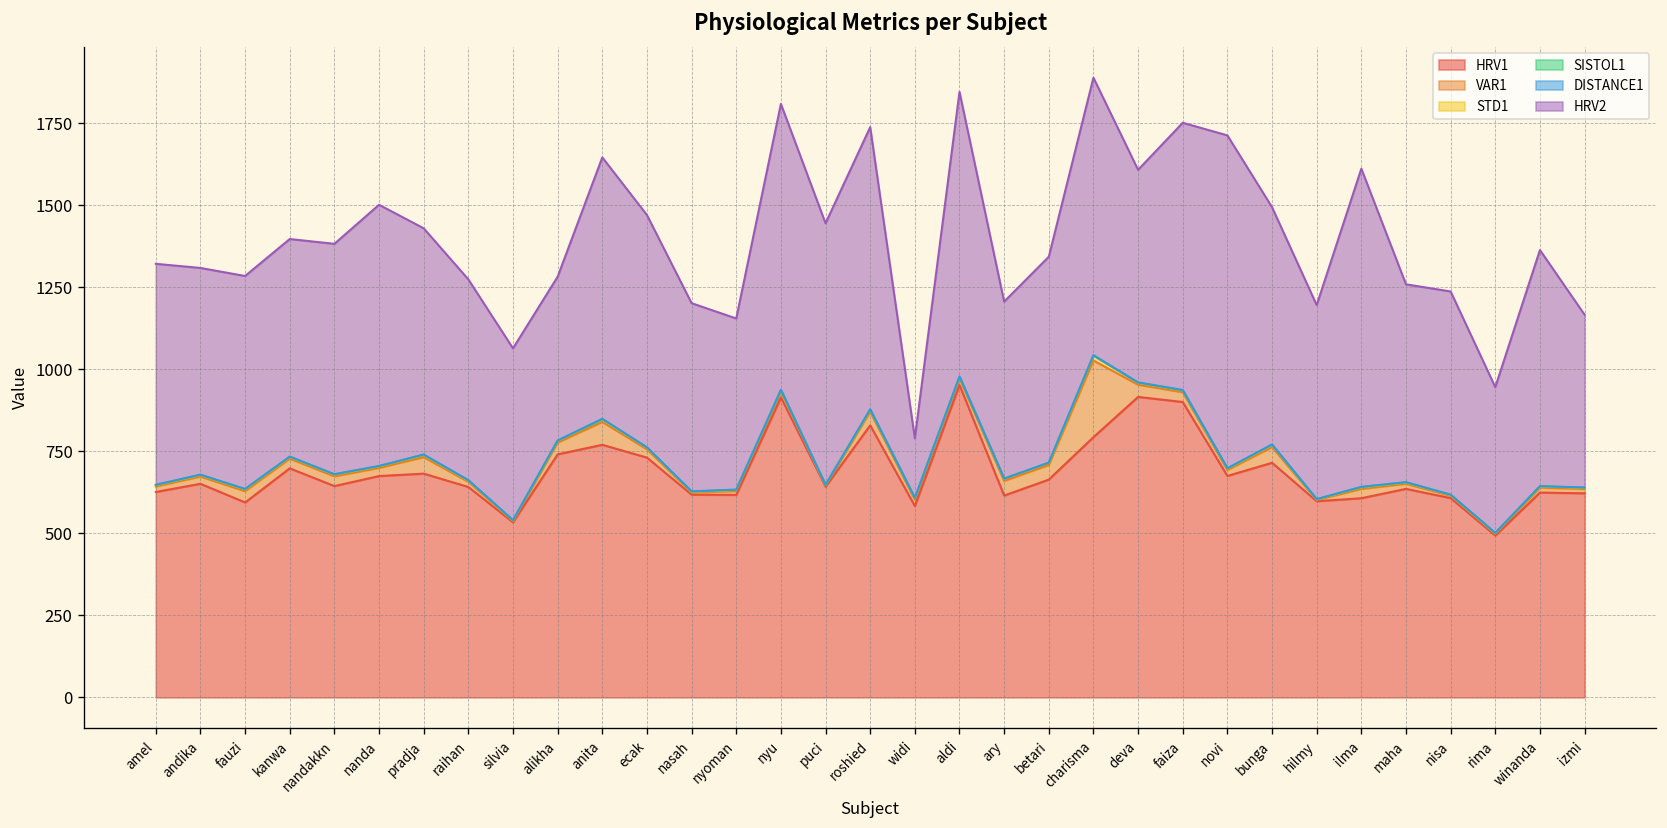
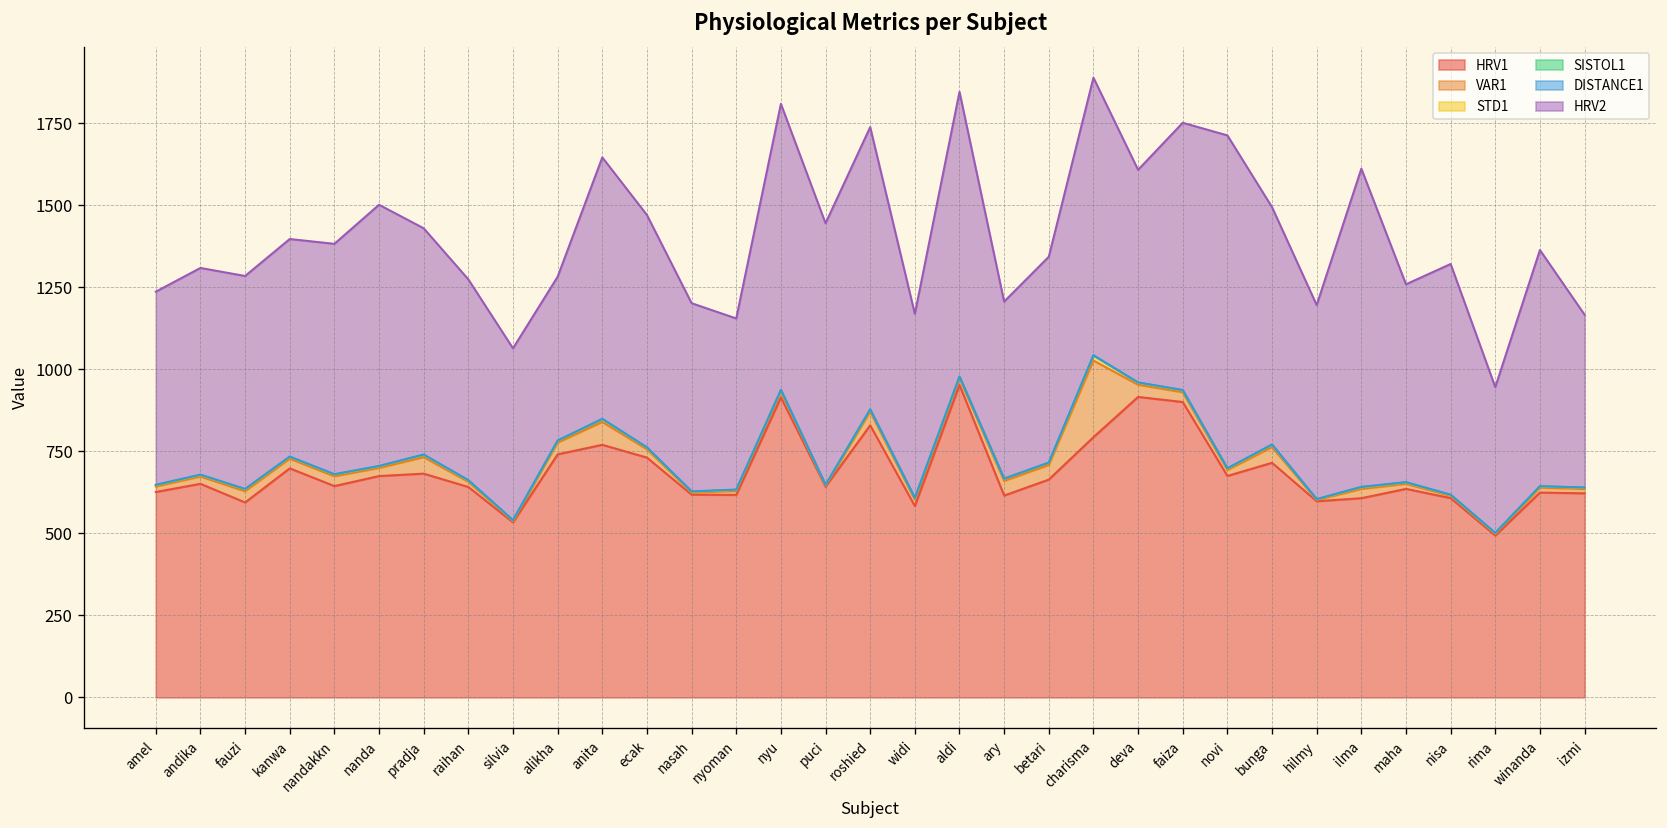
HRV2, amel: 670 -> 590
HRV2, widi: 180 -> 560
HRV2, nisa: 620 -> 700
